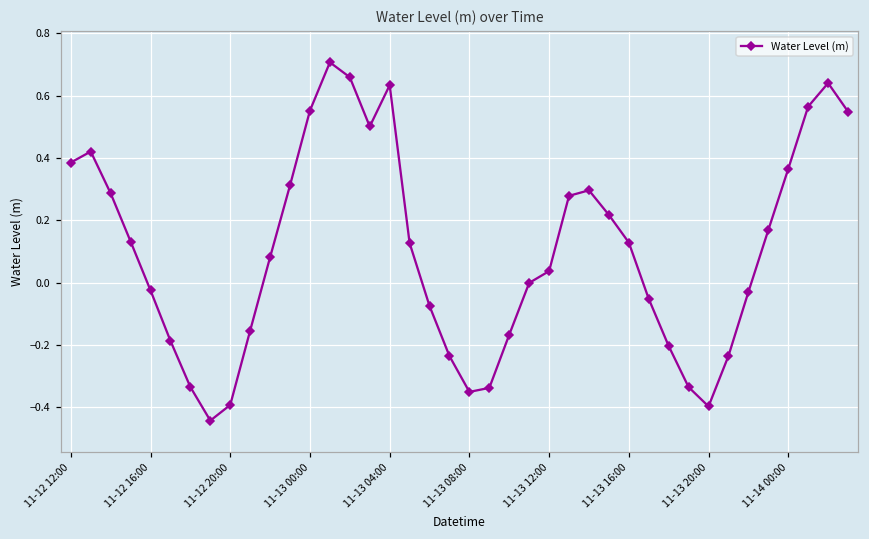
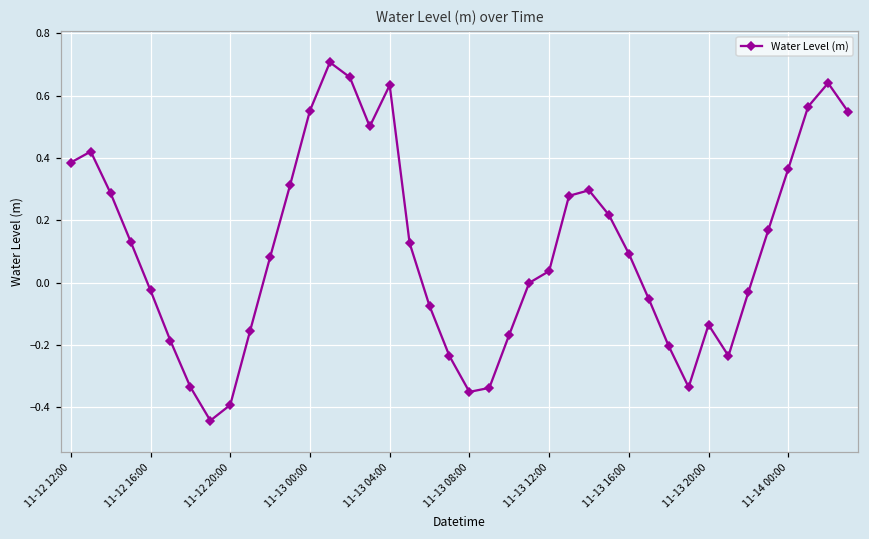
11-13 16:00: 0.13 -> 0.09
11-13 20:00: -0.40 -> -0.14
